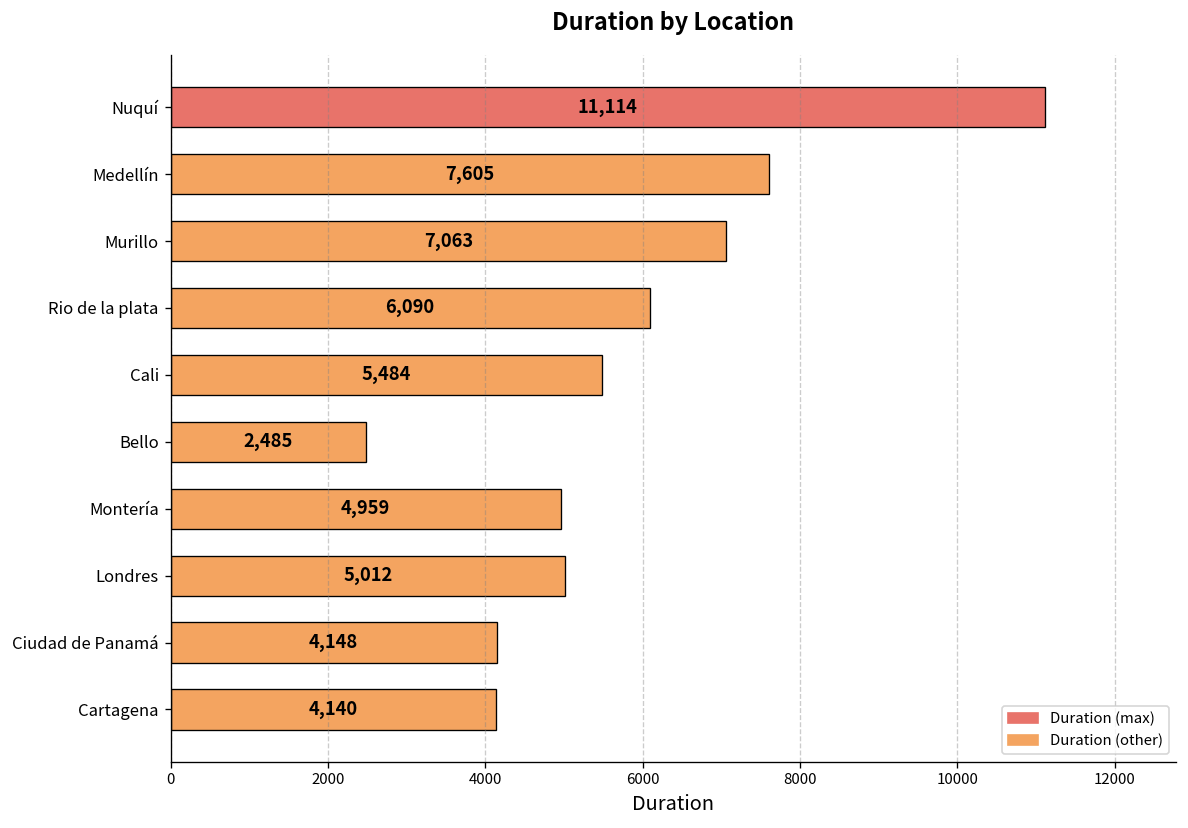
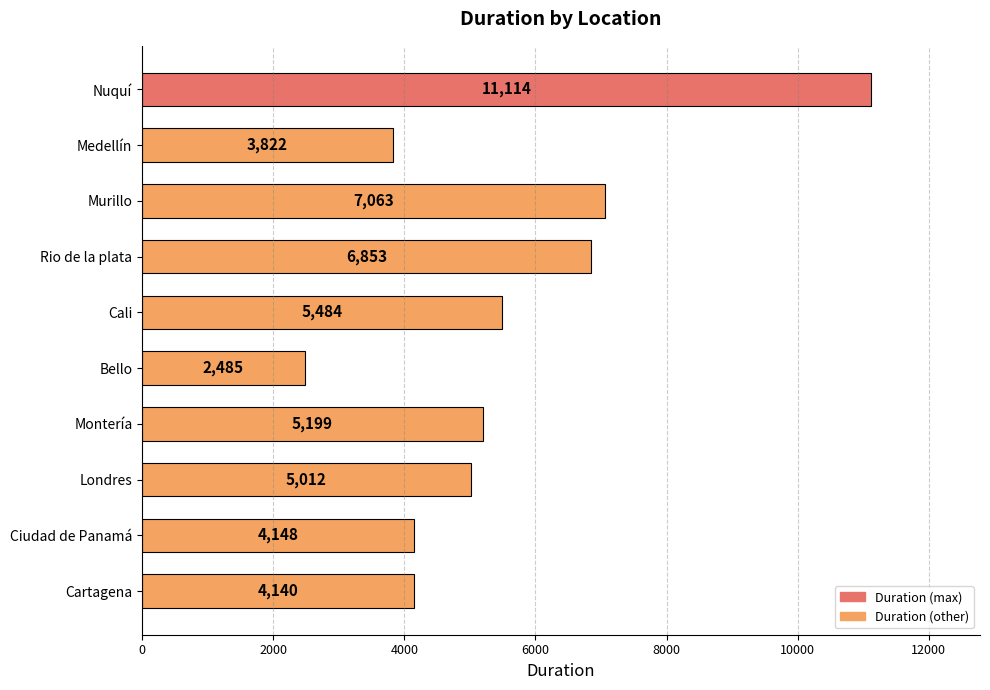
Medellín: 7,605 -> 3,822
Rio de la plata: 6,090 -> 6,853
Montería: 4,959 -> 5,199
